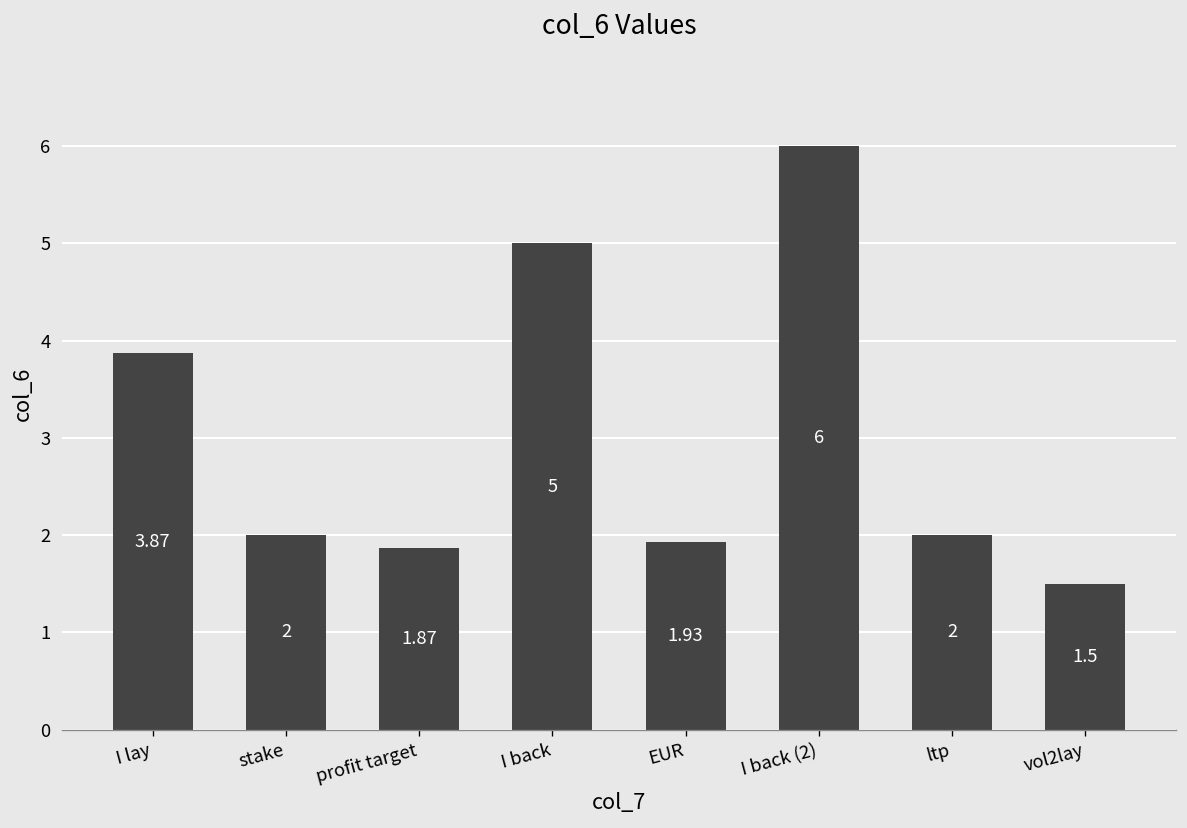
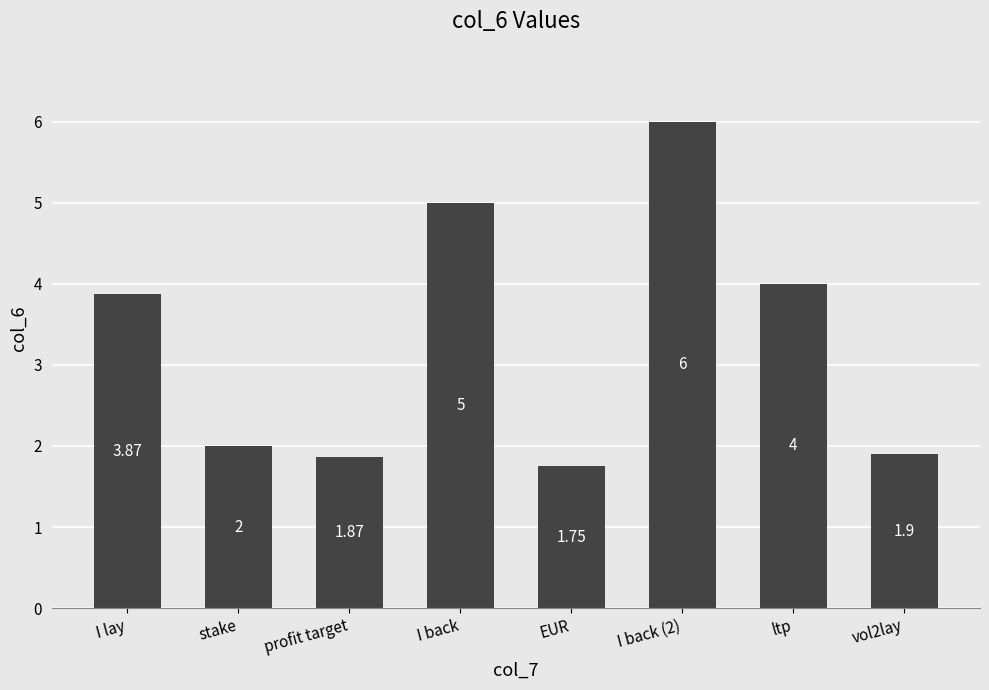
EUR: 1.93 -> 1.75
ltp: 2 -> 4
vol2lay: 1.5 -> 1.9
